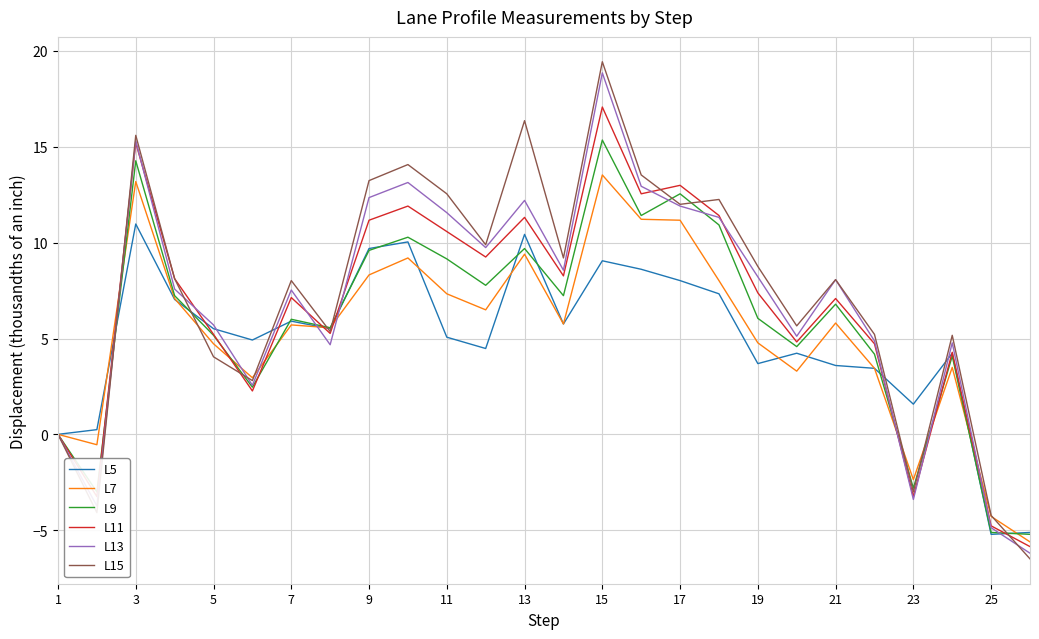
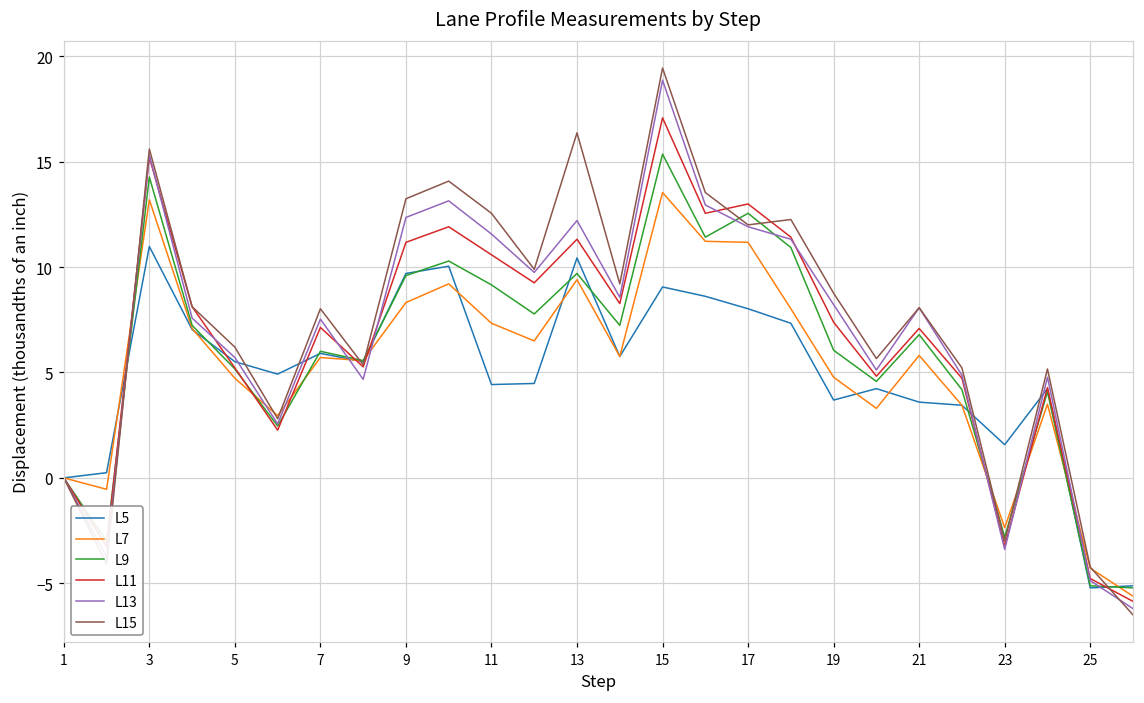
L15, 5: 4.0 -> 6.2
L5, 11: 5.1 -> 4.4
